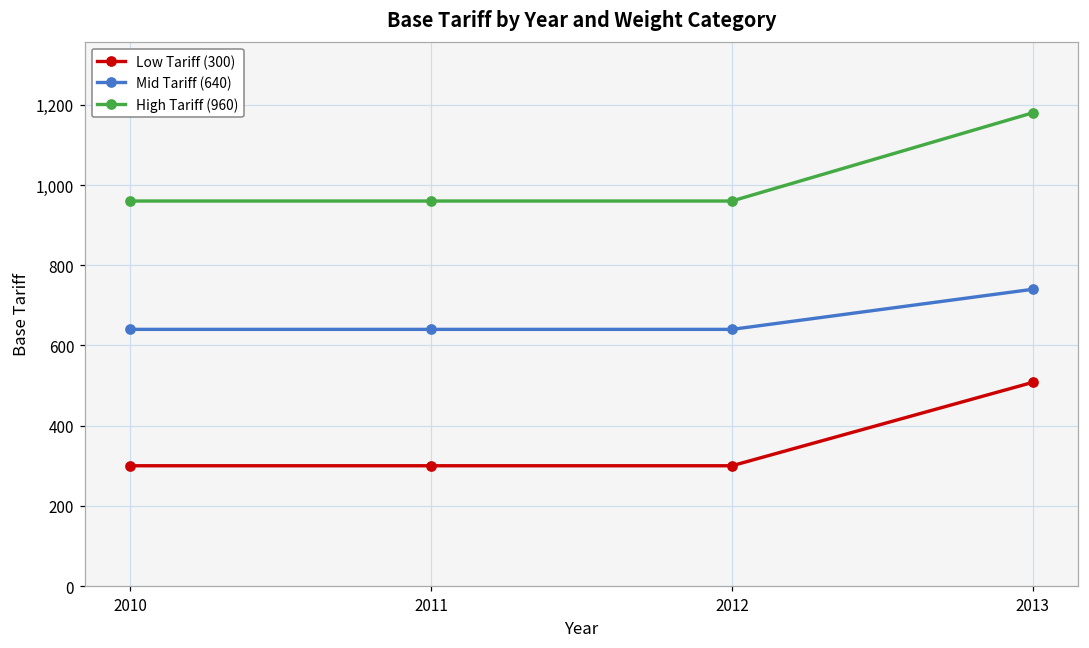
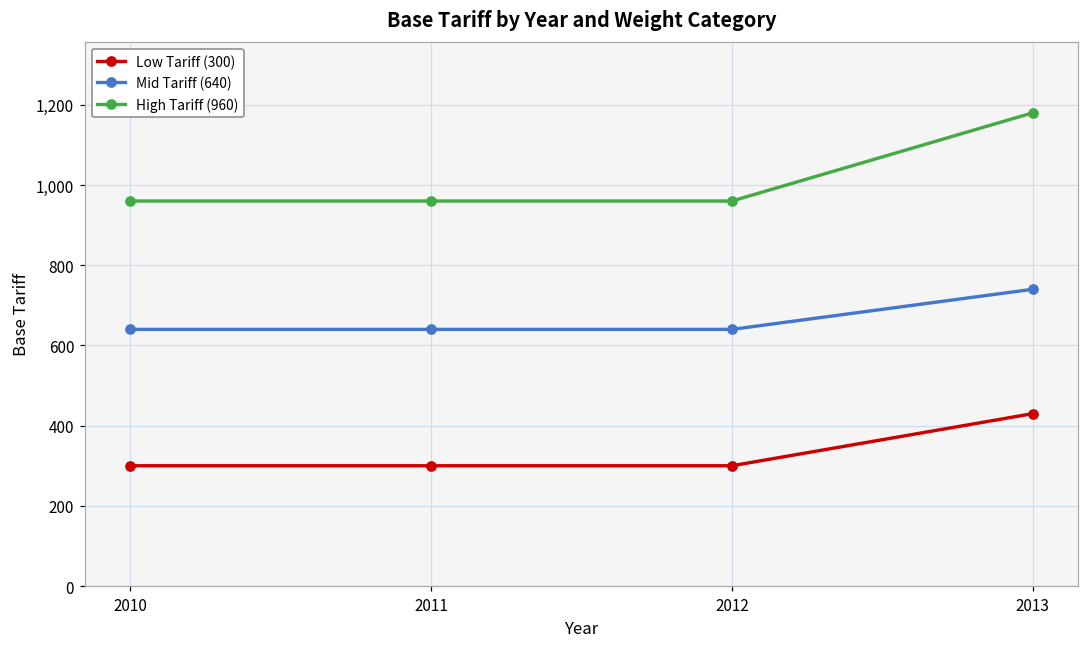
Low Tariff (300), 2013: 510 -> 430
